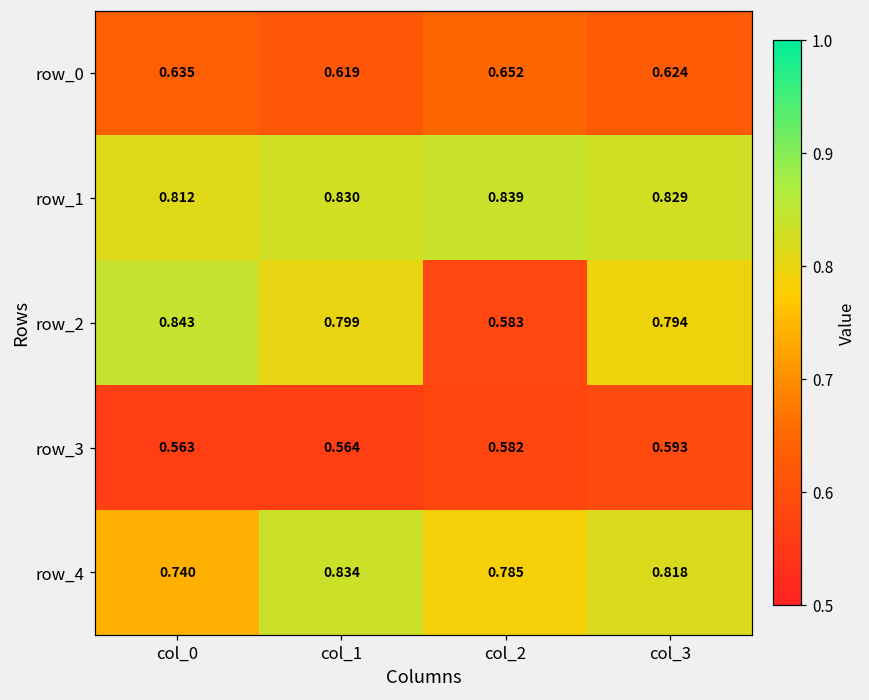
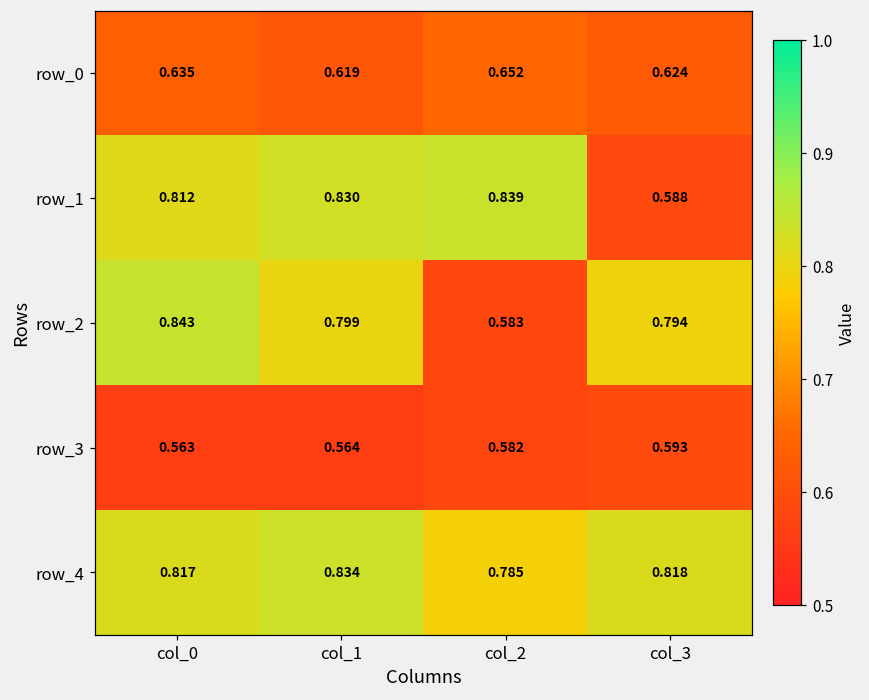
row_1, col_3: 0.829 -> 0.588
row_4, col_0: 0.740 -> 0.817
